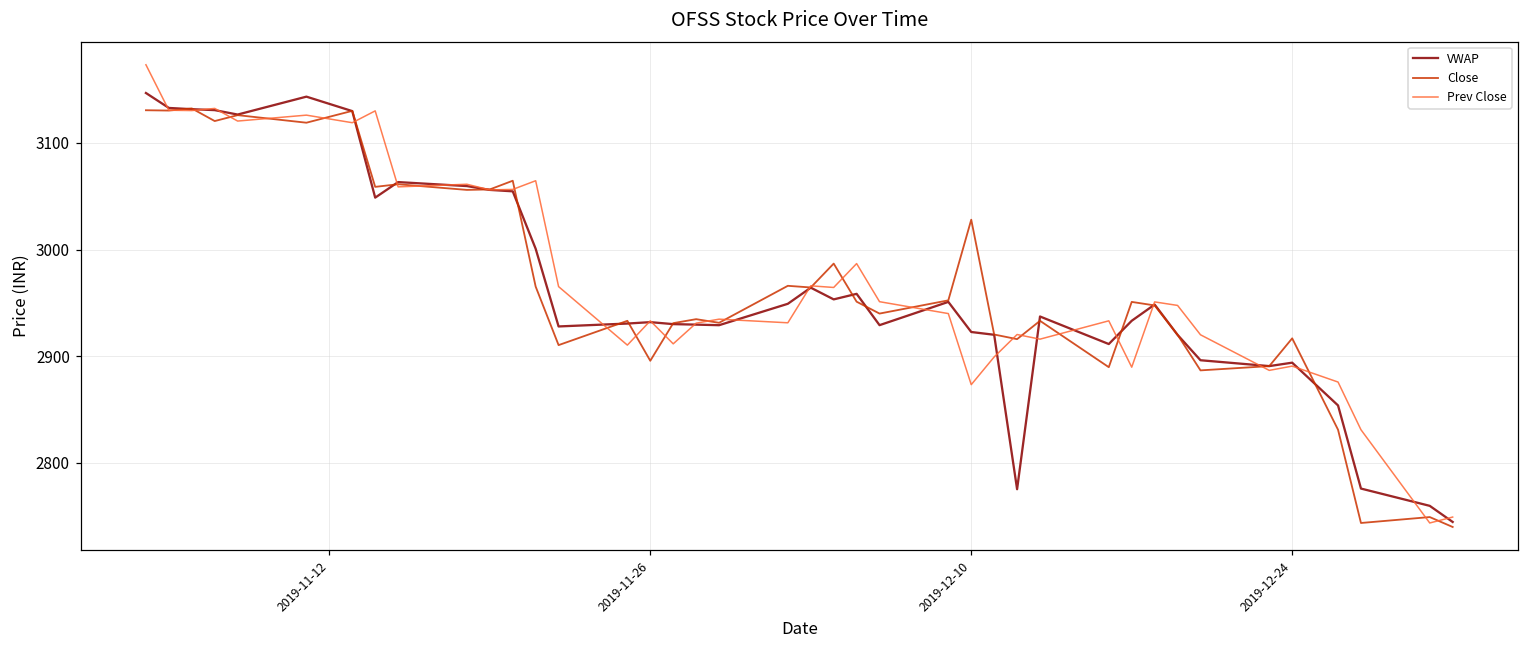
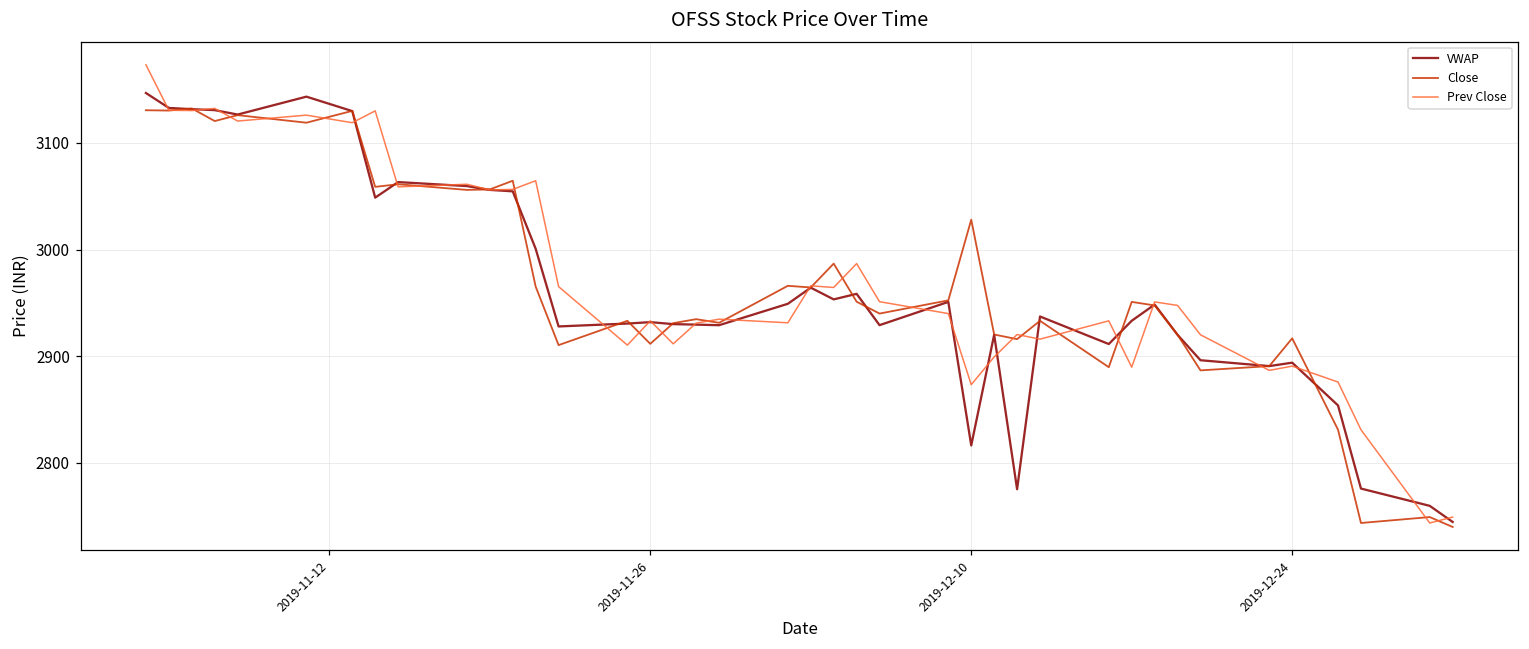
Close, 2019-11-26: 2900 -> 2910
VWAP, 2019-12-10: 2920 -> 2820
